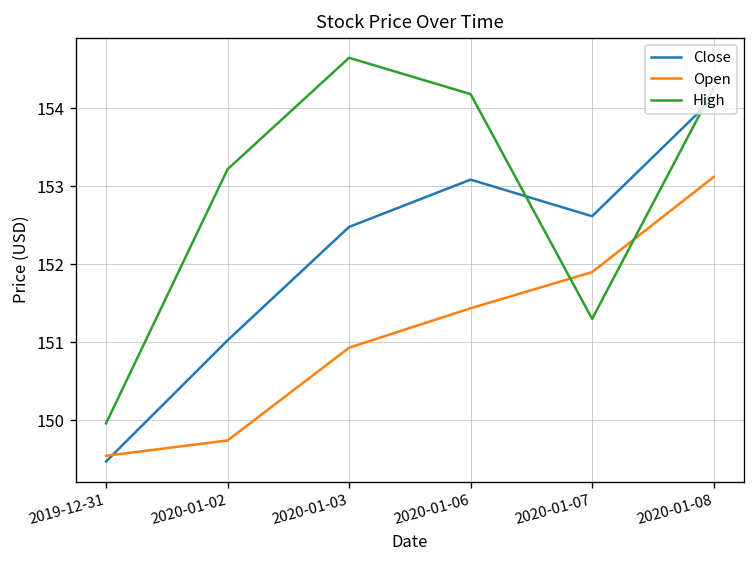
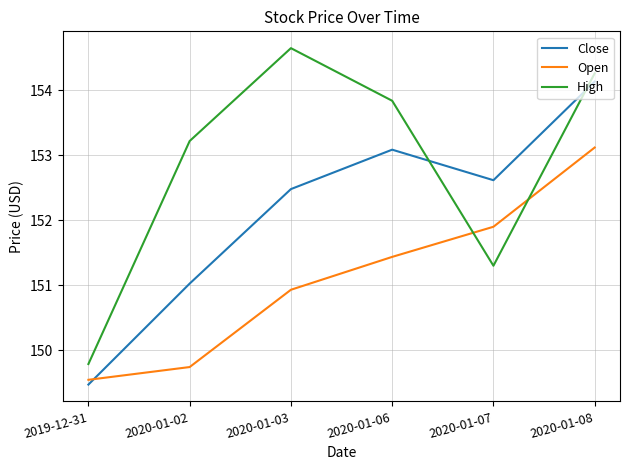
High, 2019-12-31: 150.0 -> 149.8
High, 2020-01-06: 154.2 -> 153.8
